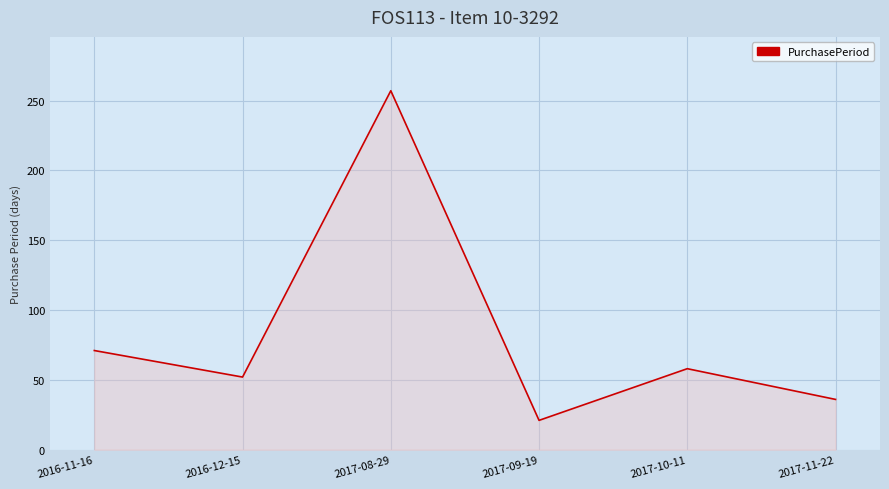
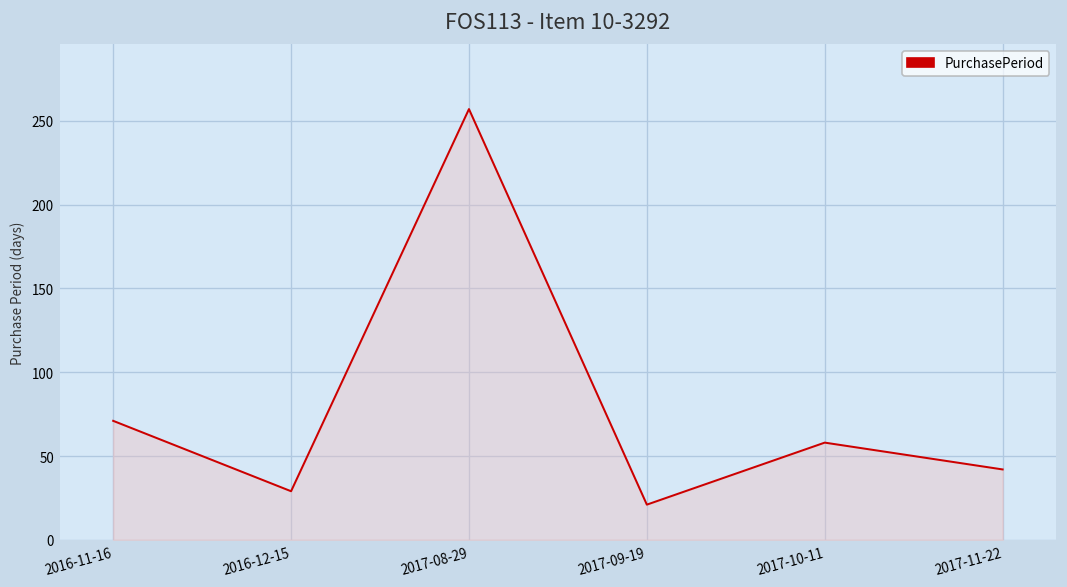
2016-12-15: 52 -> 29
2017-11-22: 36 -> 42
